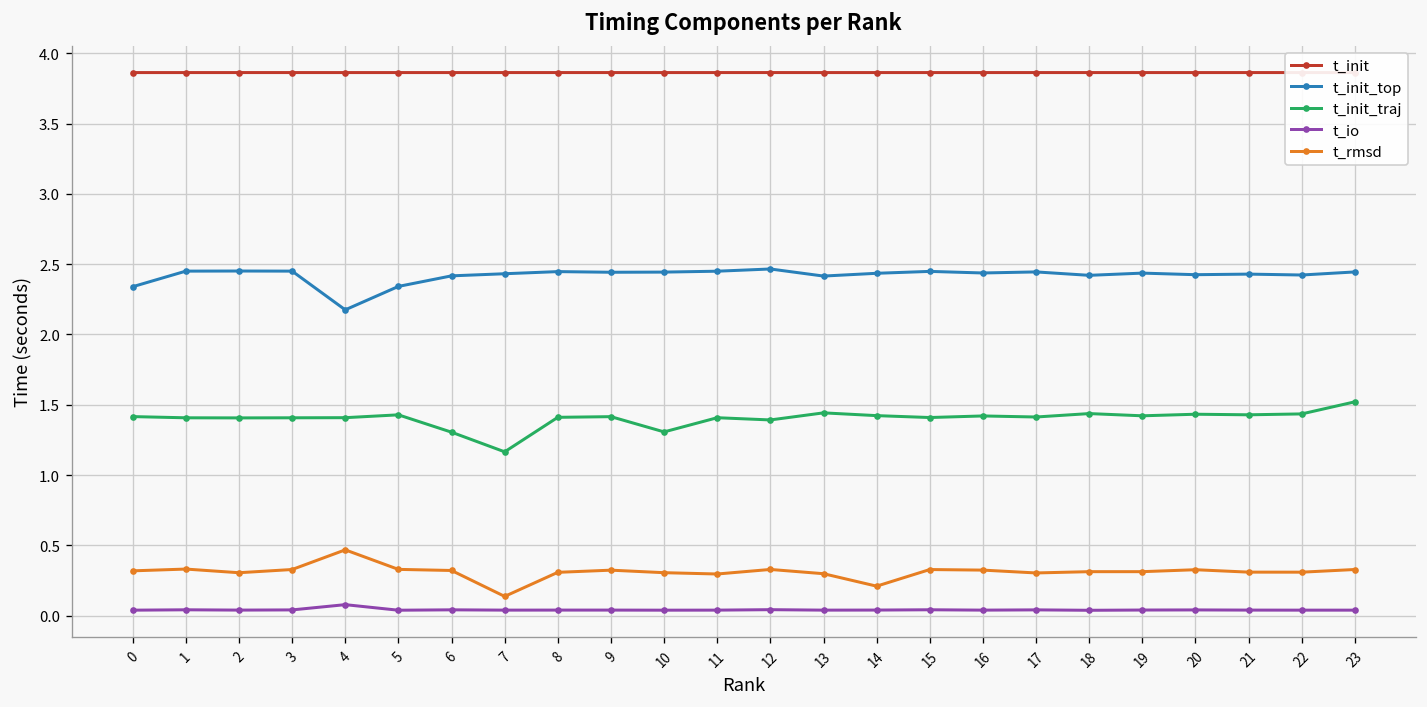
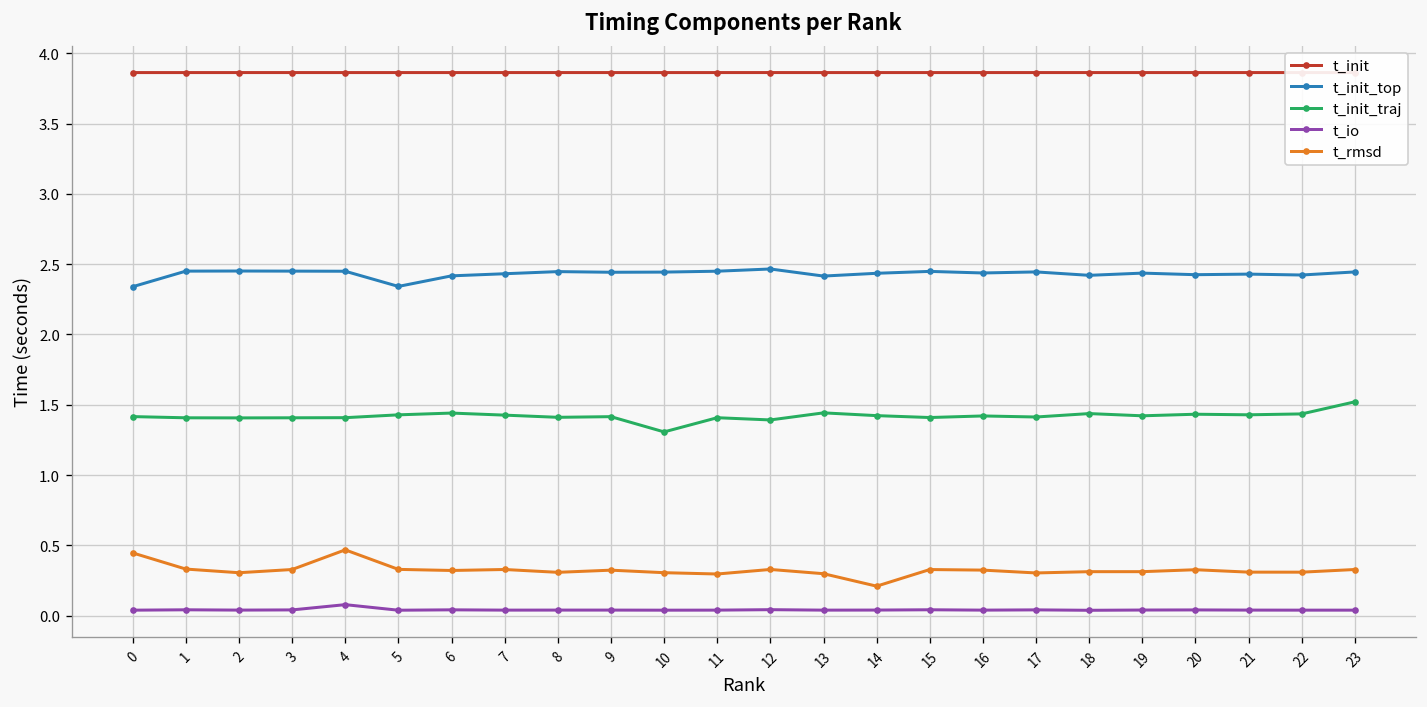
t_rmsd, 0: 0.32 -> 0.45
t_init_top, 4: 2.18 -> 2.45
t_init_traj, 6: 1.30 -> 1.44
t_init_traj, 7: 1.17 -> 1.43
t_rmsd, 7: 0.14 -> 0.33
